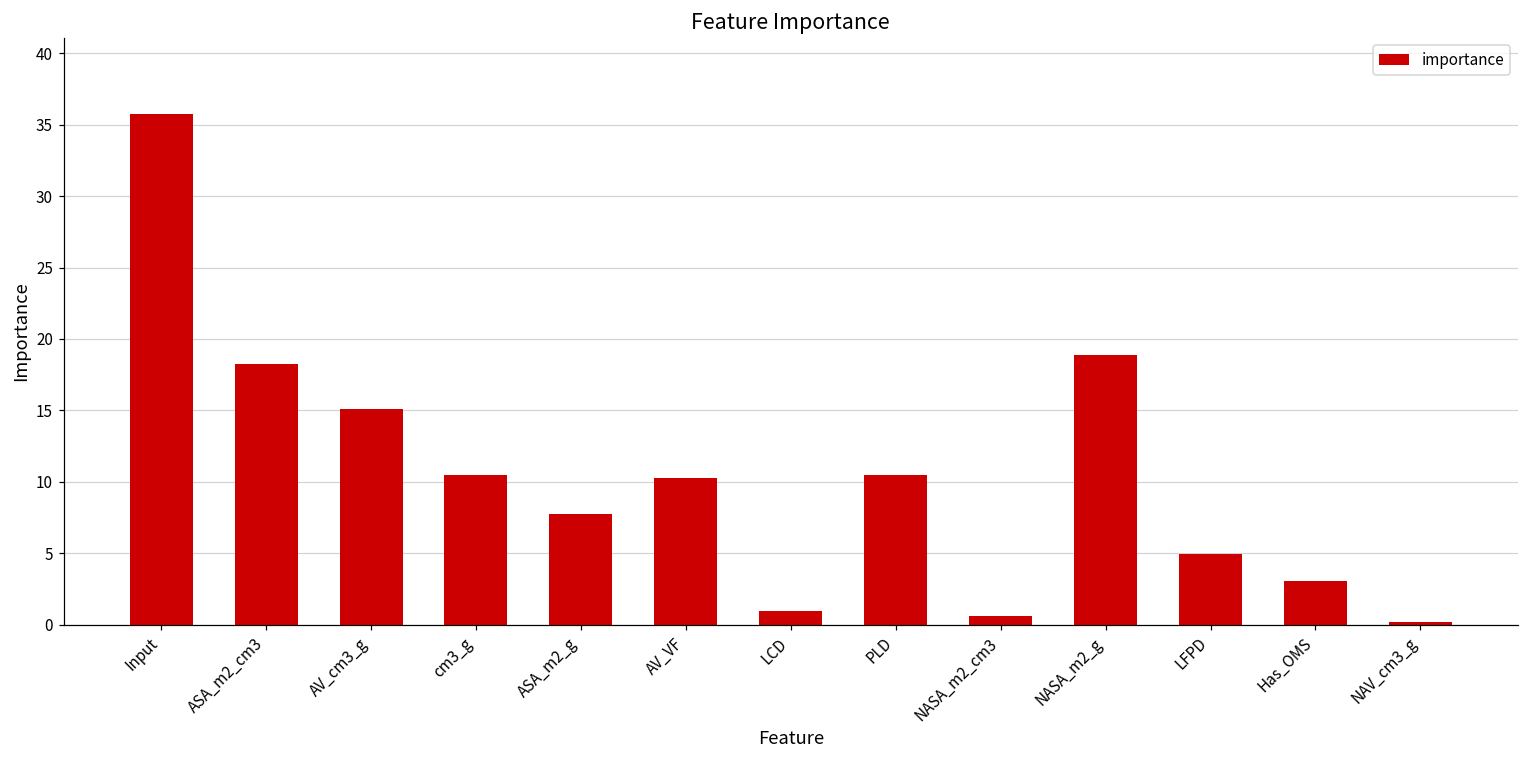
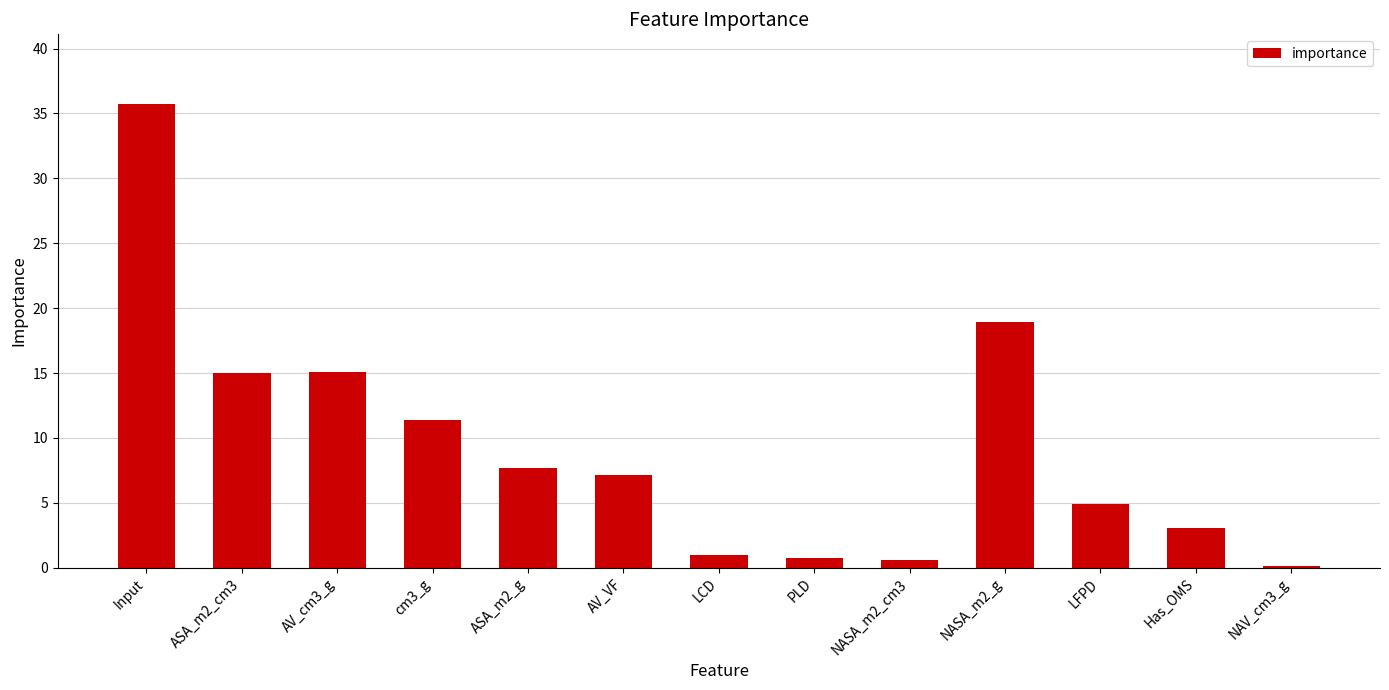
ASA_m2_cm3: 18.3 -> 15.0
cm3_g: 10.5 -> 11.4
AV_VF: 10.2 -> 7.2
PLD: 10.5 -> 0.8
